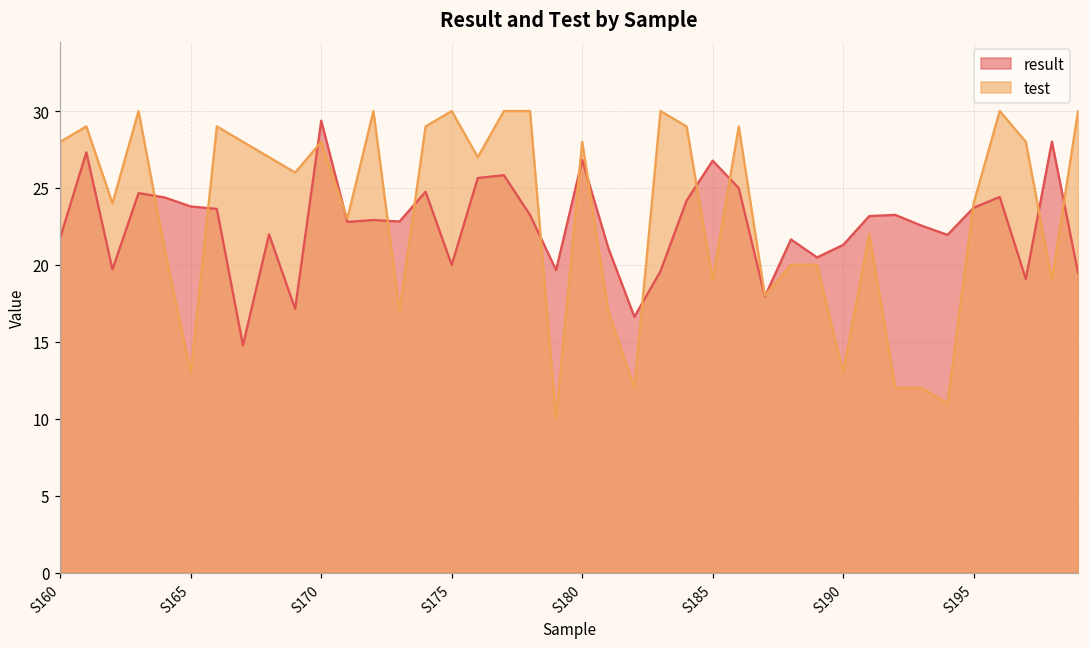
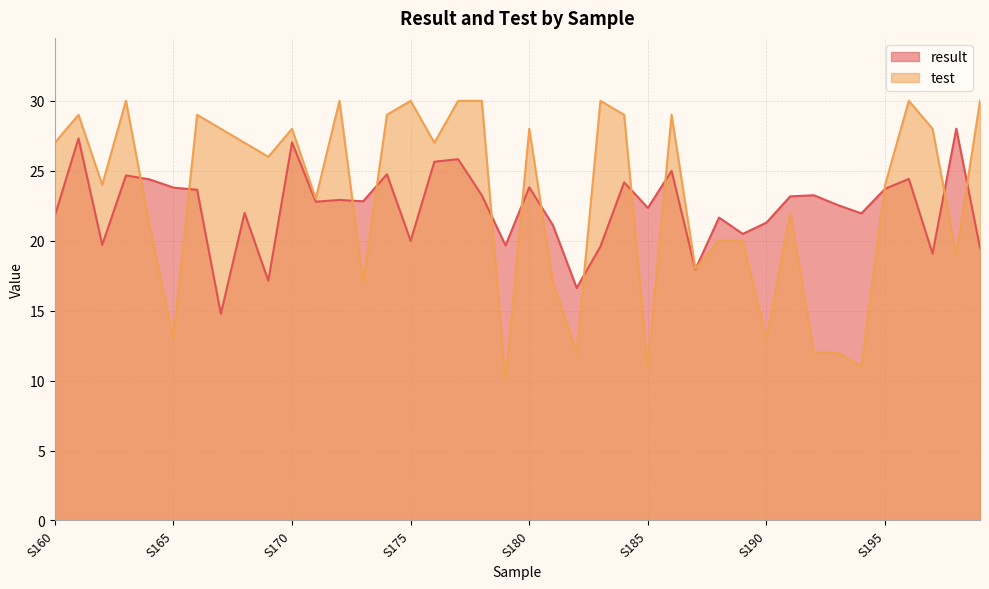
test, S160: 28 -> 27
result, S170: 29.4 -> 27.0
result, S180: 26.8 -> 23.8
result, S185: 26.8 -> 22.3
test, S185: 19 -> 11
